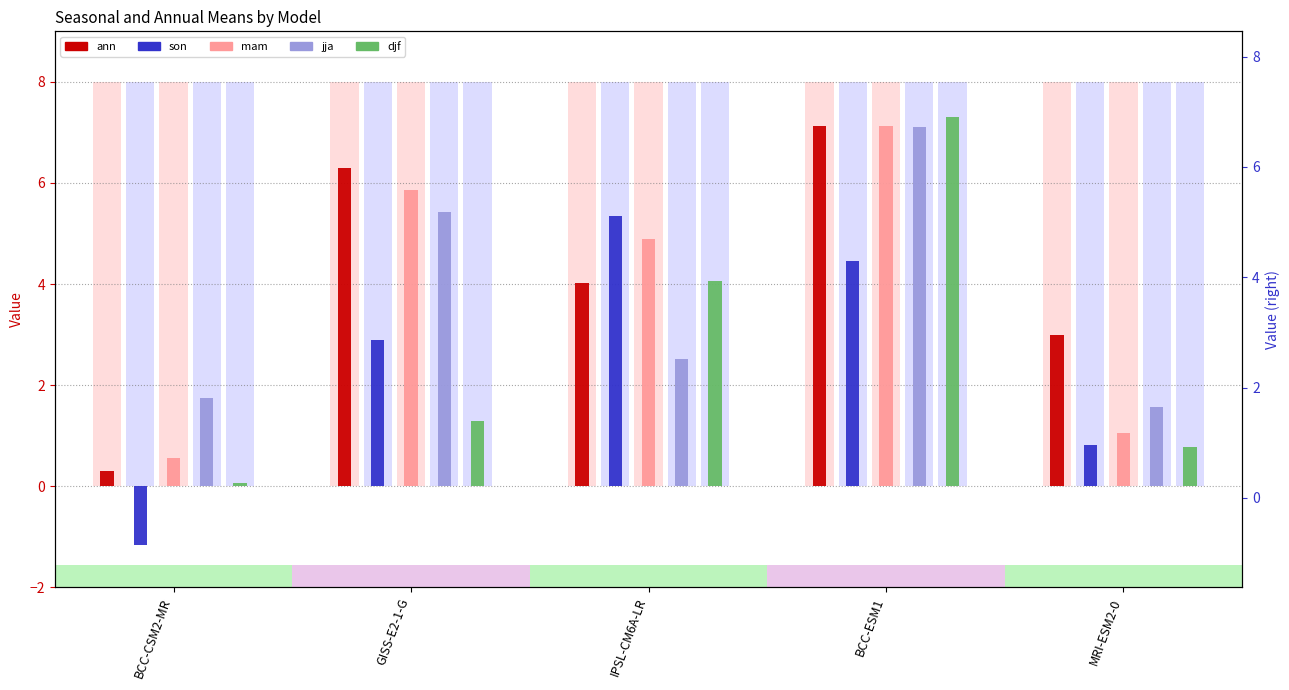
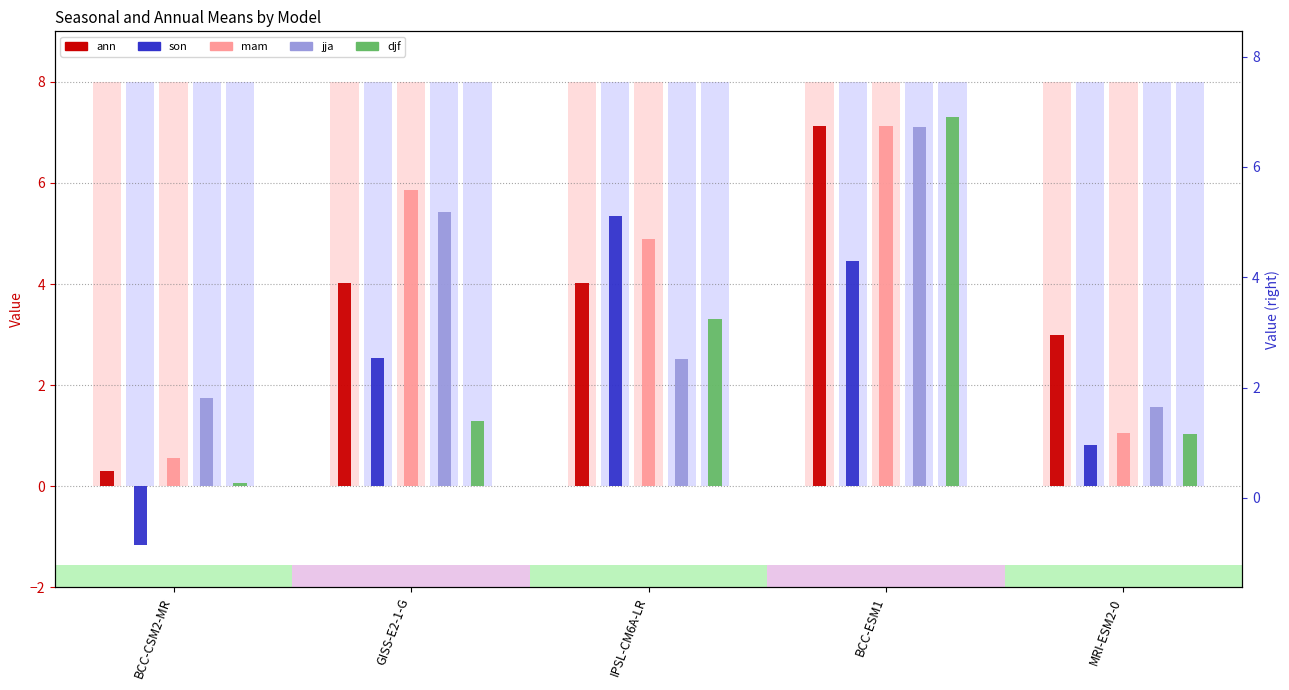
ann, GISS-E2-1-G: 6.3 -> 4.0
son, GISS-E2-1-G: 2.9 -> 2.5
djf, IPSL-CM6A-LR: 4.1 -> 3.3
djf, MRI-ESM2-0: 0.8 -> 1.0
